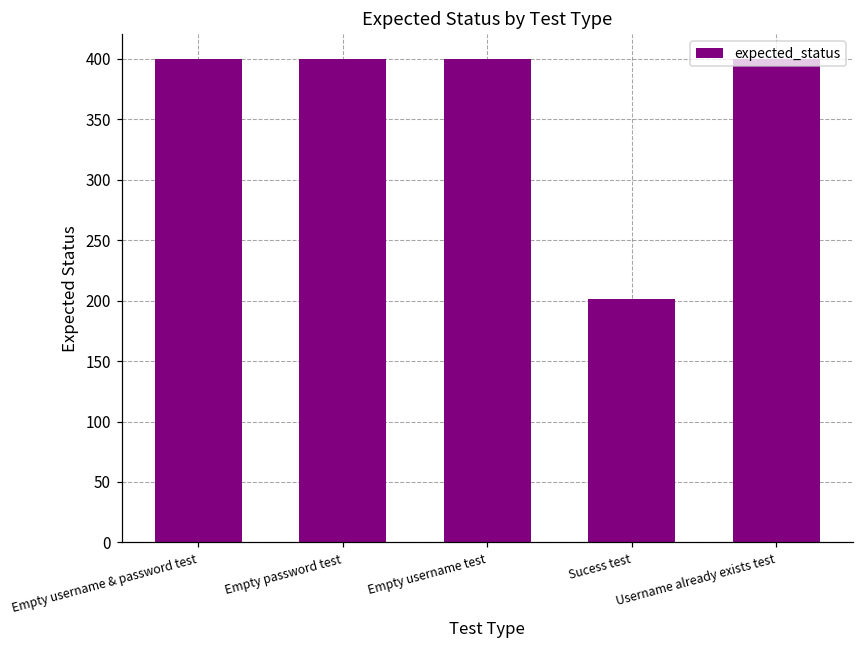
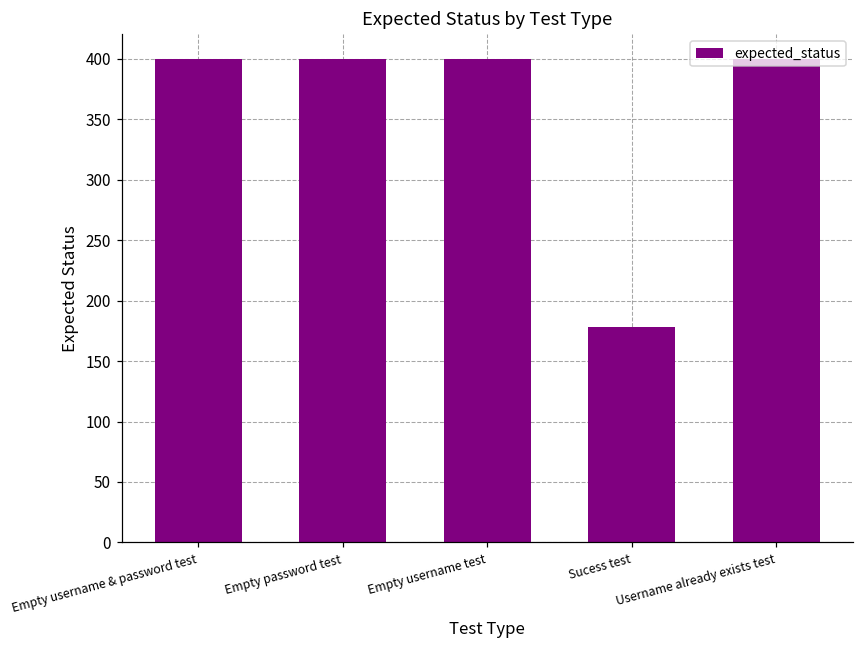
Sucess test: 201 -> 178
